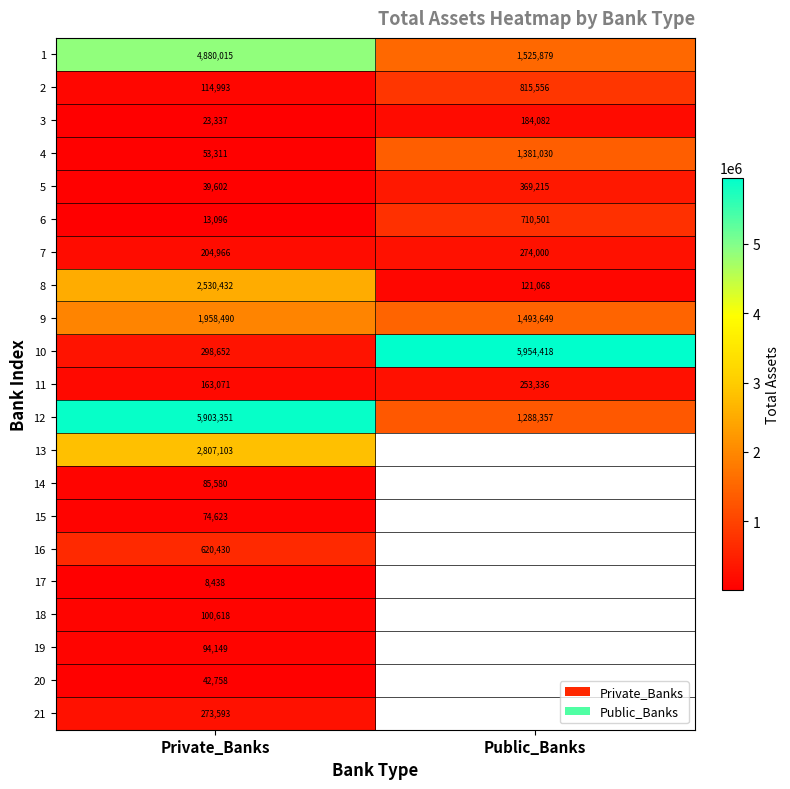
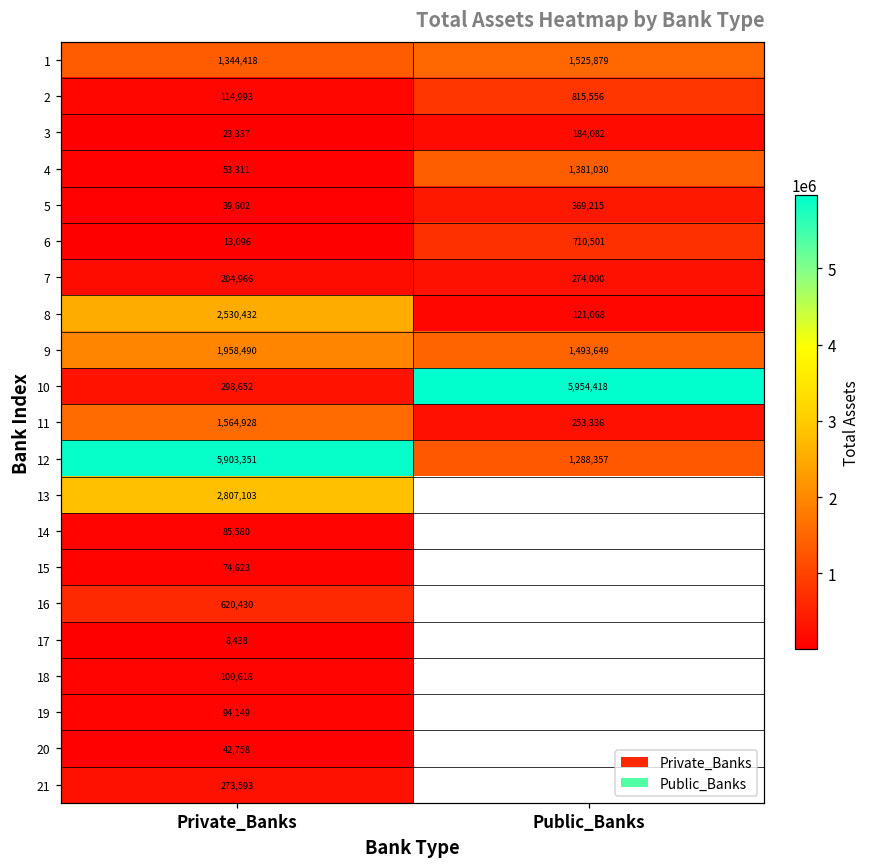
1, Private_Banks: 4,880,015 -> 1,344,418
11, Private_Banks: 163,071 -> 1,564,928
